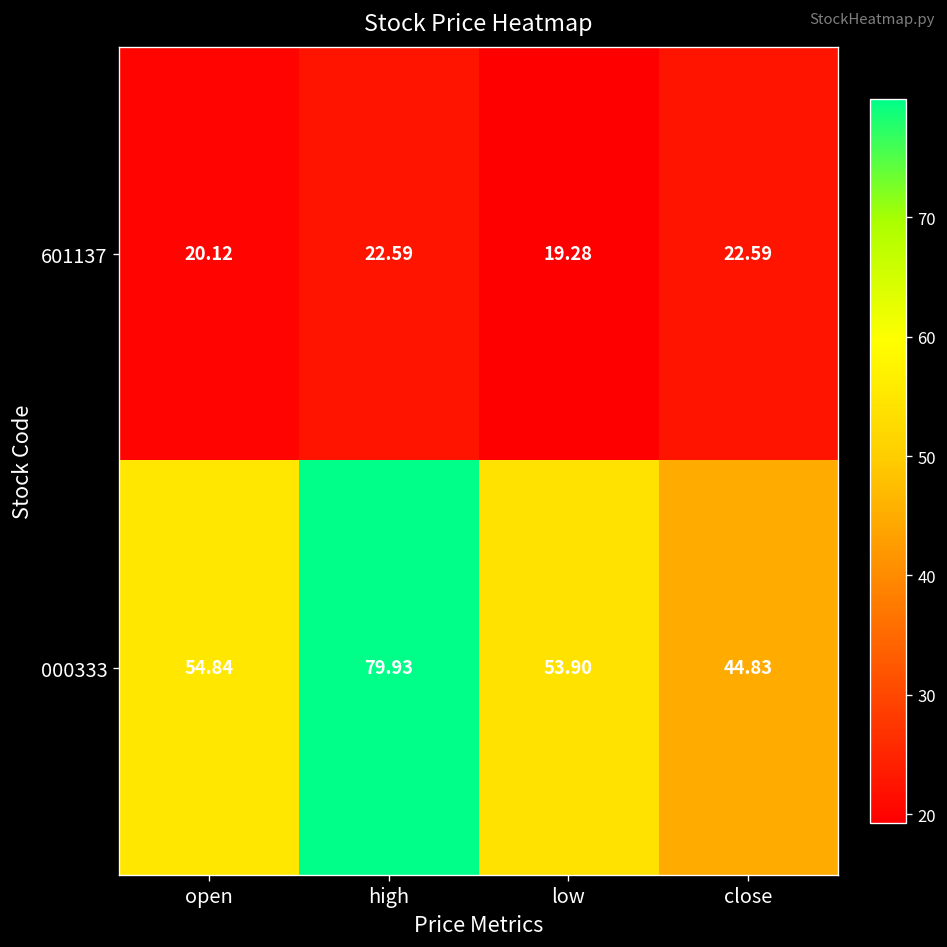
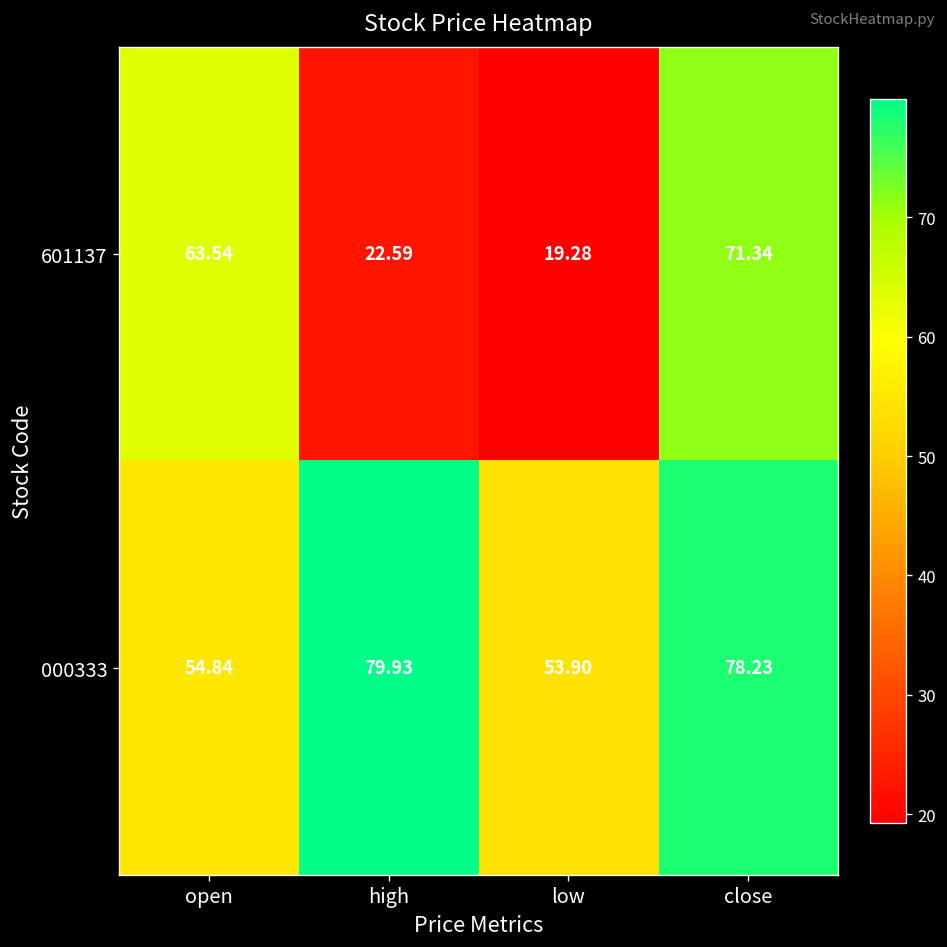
601137, open: 20.12 -> 63.54
601137, close: 22.59 -> 71.34
000333, close: 44.83 -> 78.23
